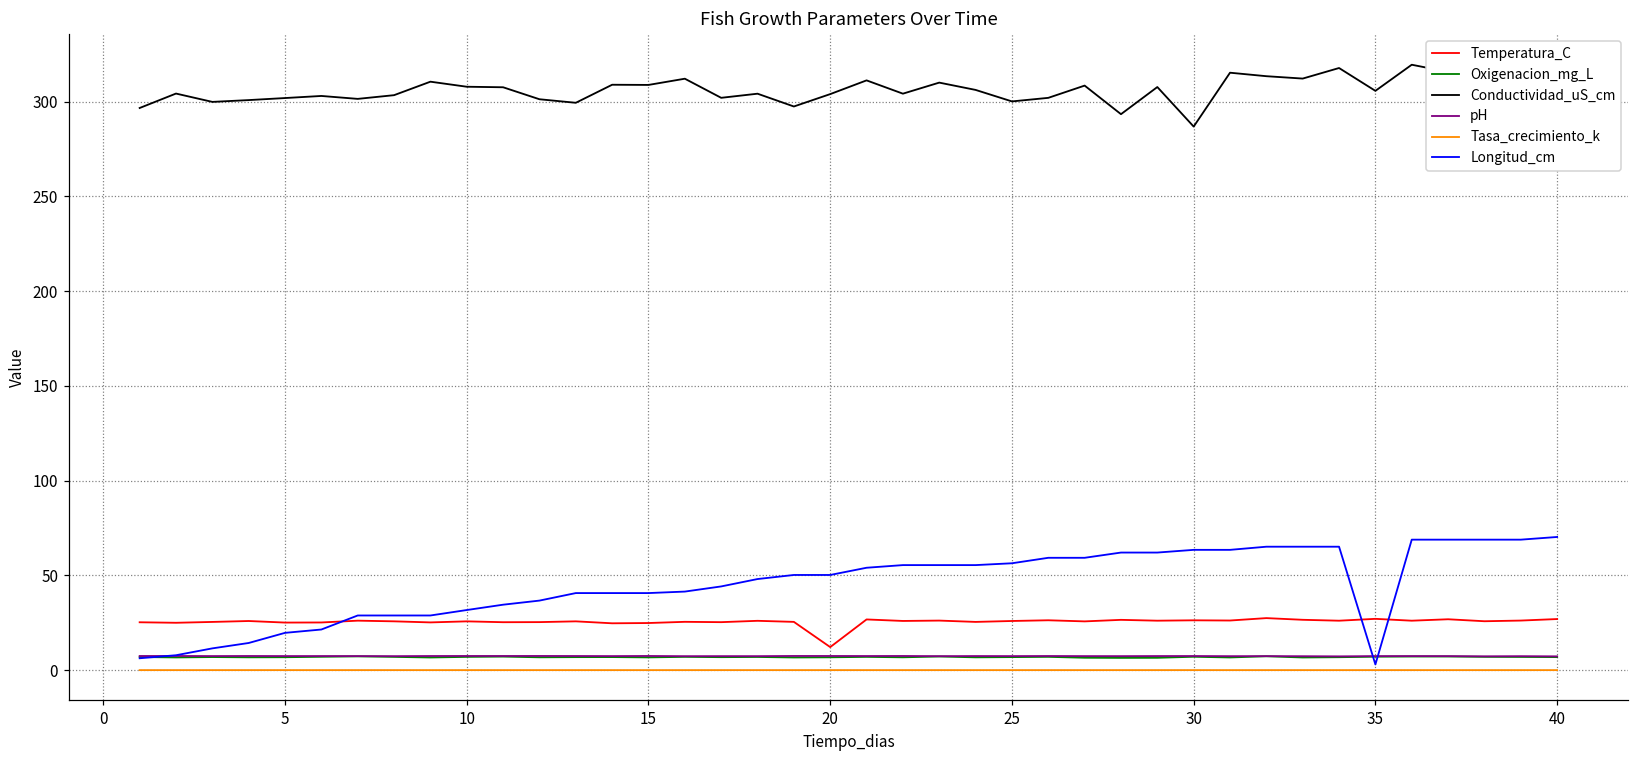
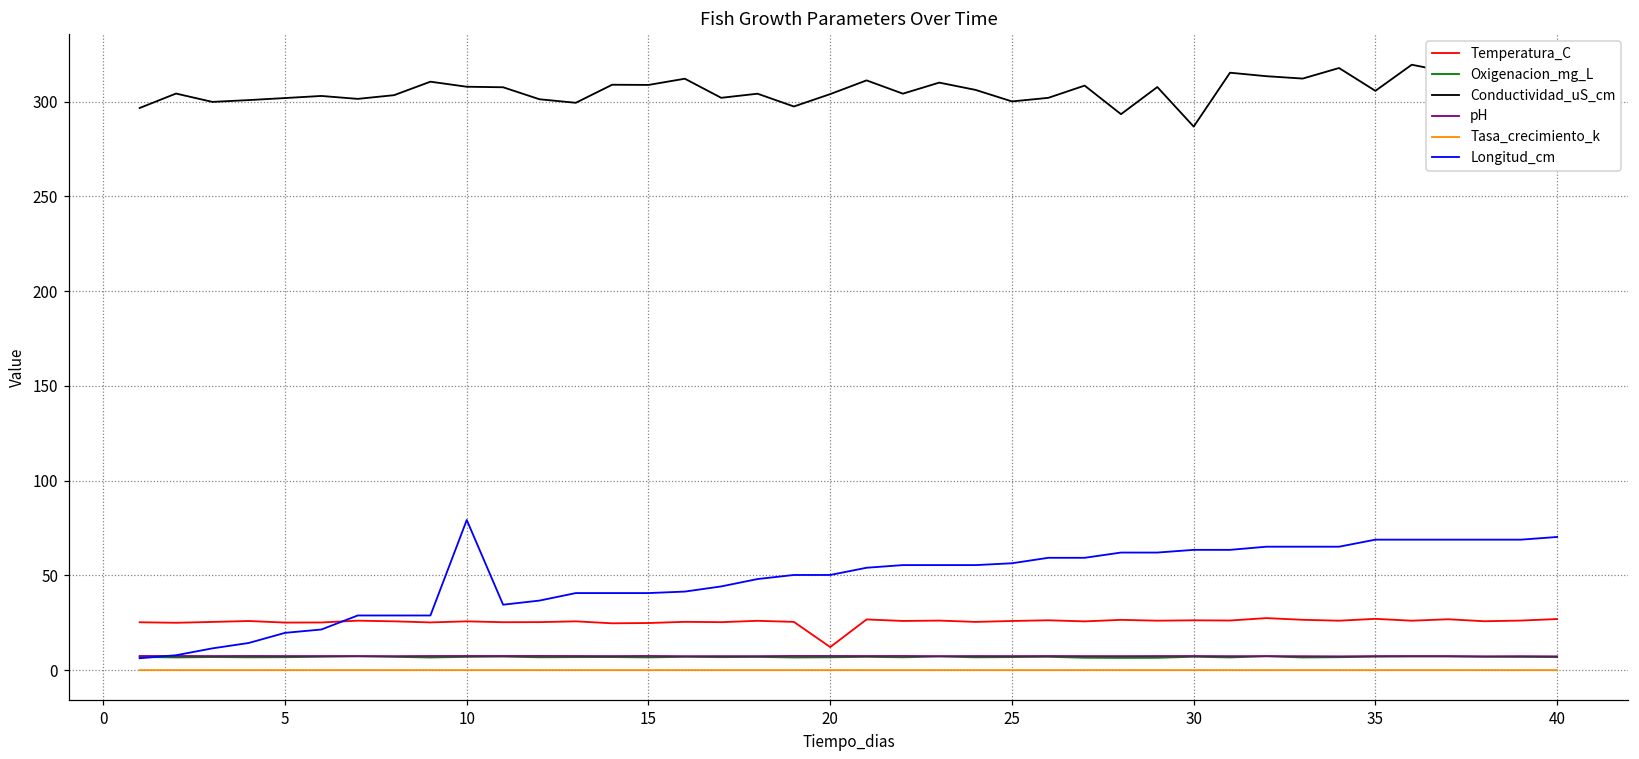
Longitud_cm, 10: 32 -> 79
Longitud_cm, 35: 3 -> 69
